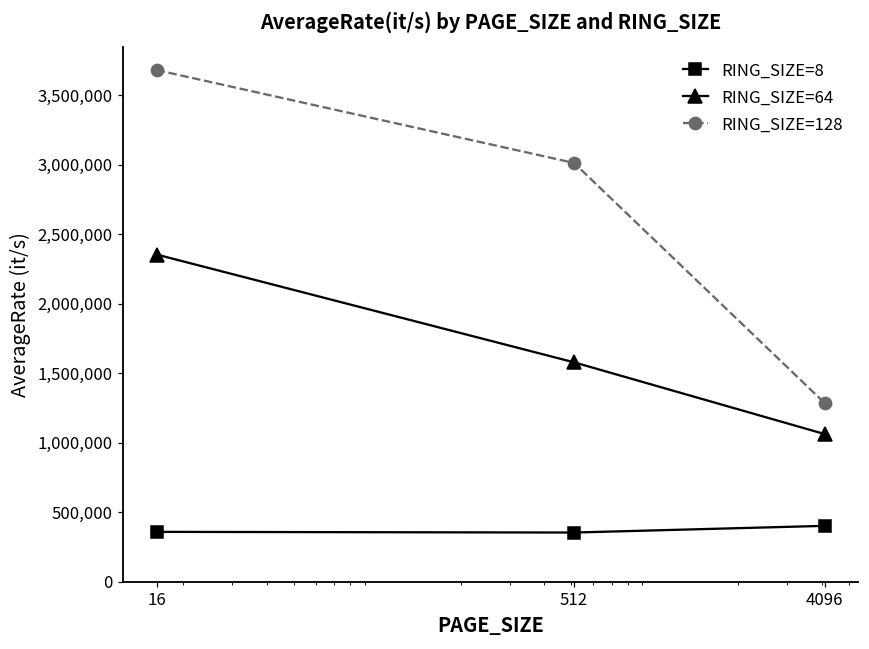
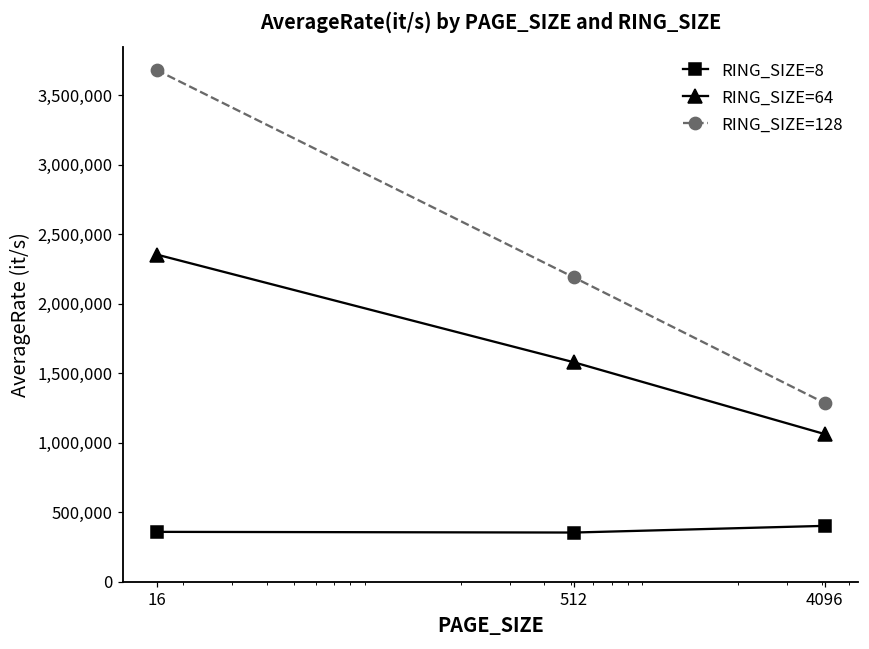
RING_SIZE=128, 512: 3,010,000 -> 2,190,000
